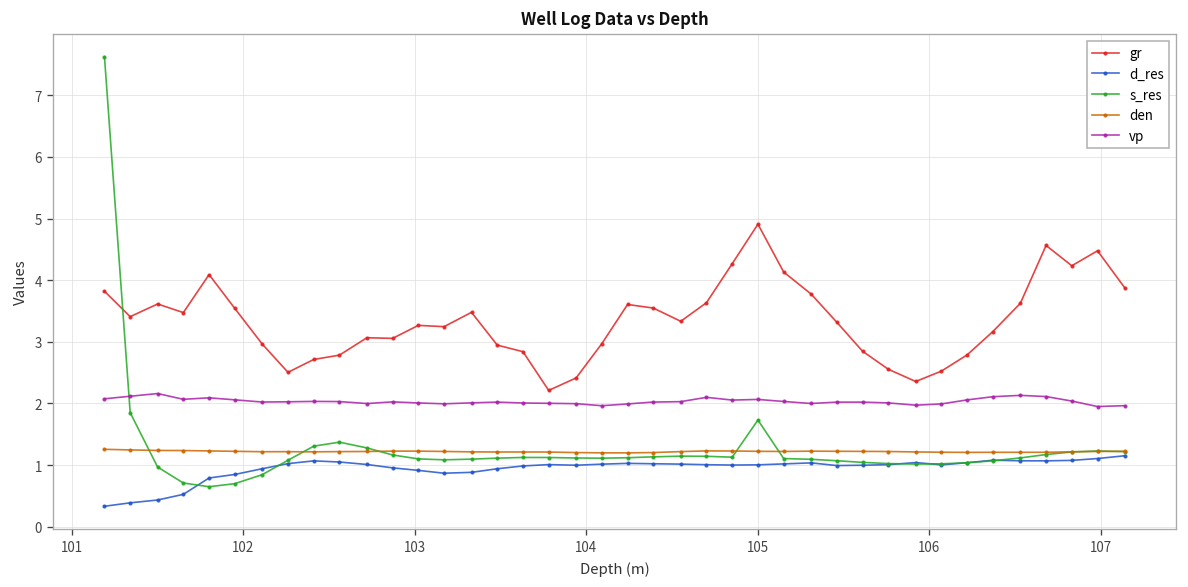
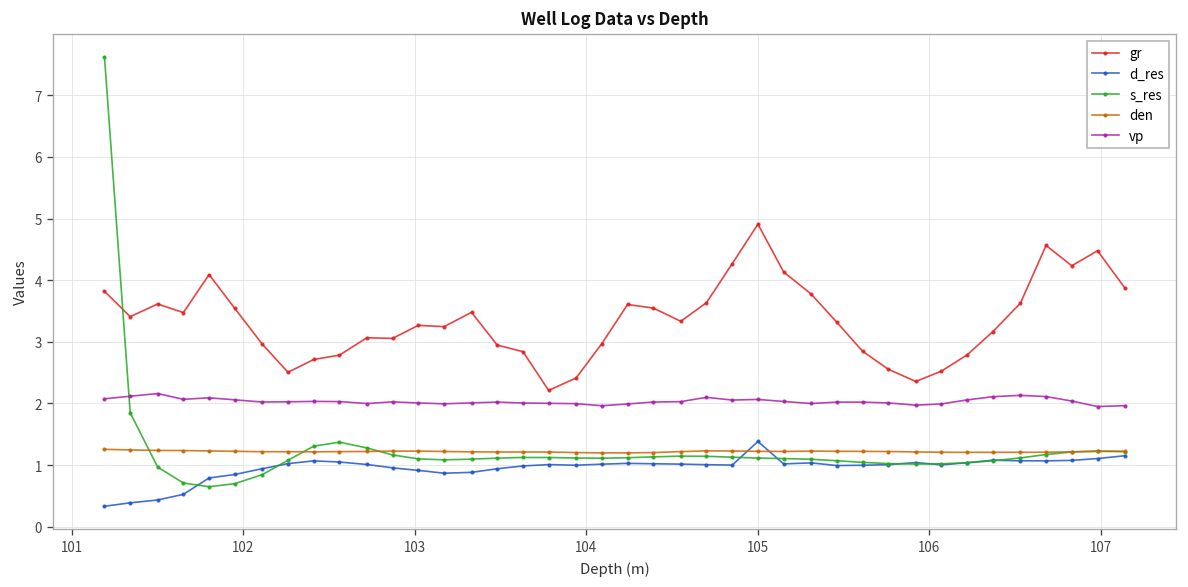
d_res, 105: 1.0 -> 1.4
s_res, 105: 1.7 -> 1.1
